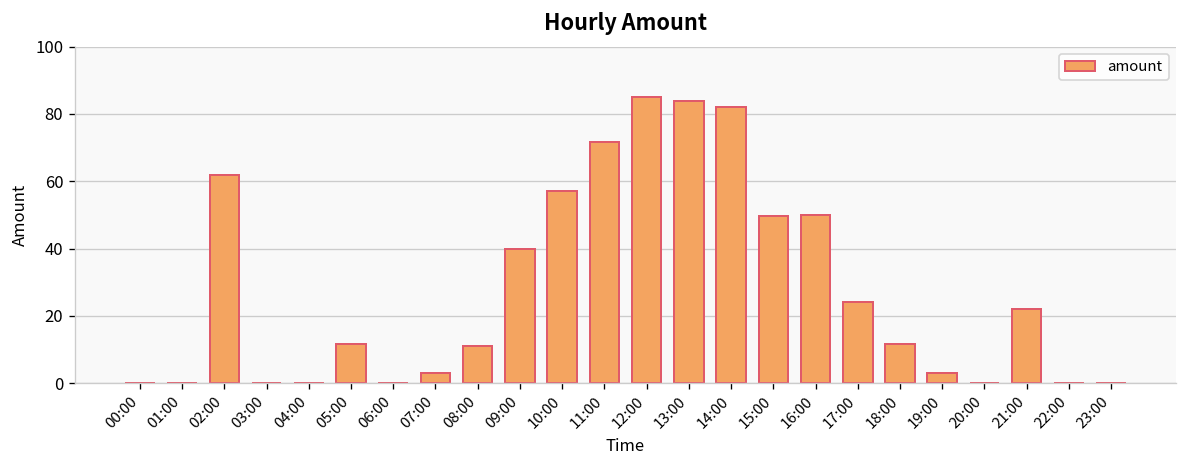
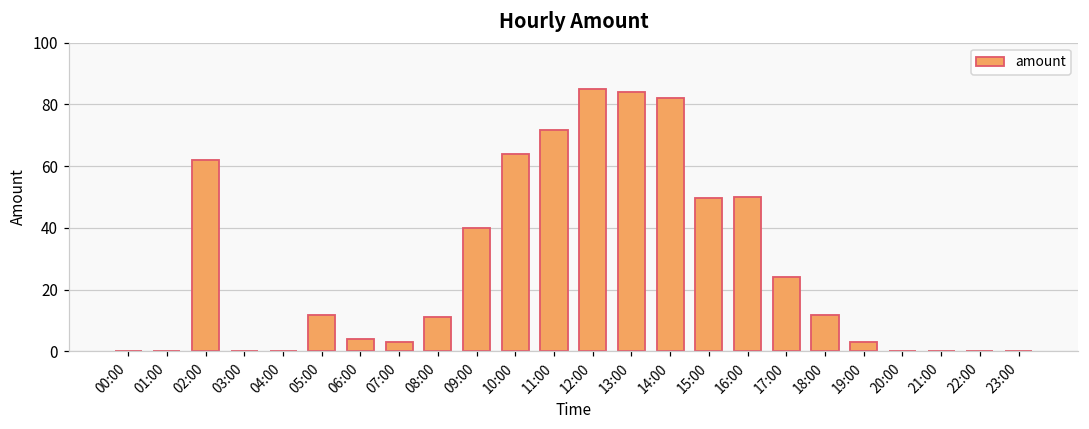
06:00: 0 -> 4
10:00: 57 -> 64
21:00: 22 -> 0
